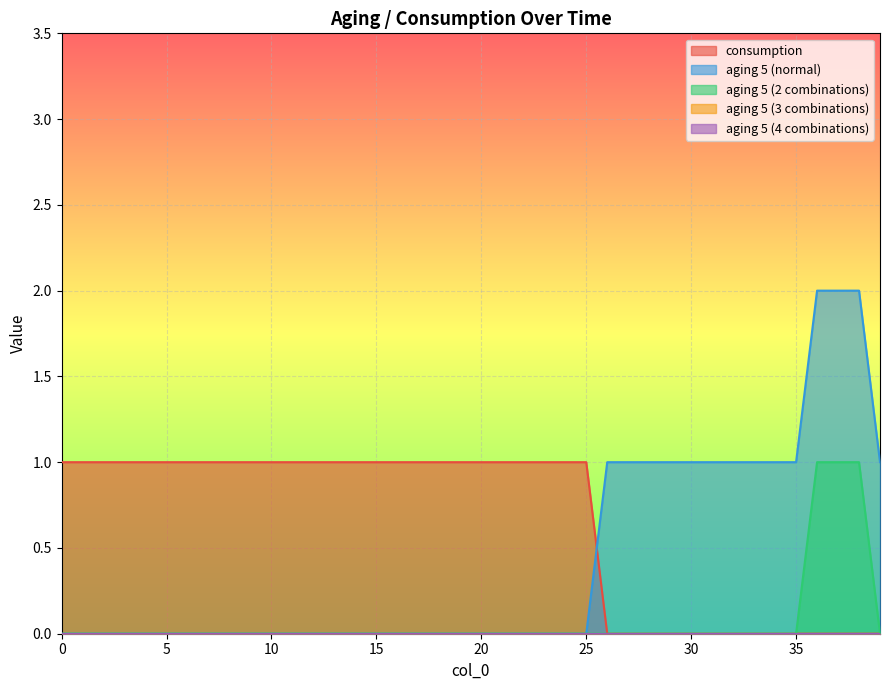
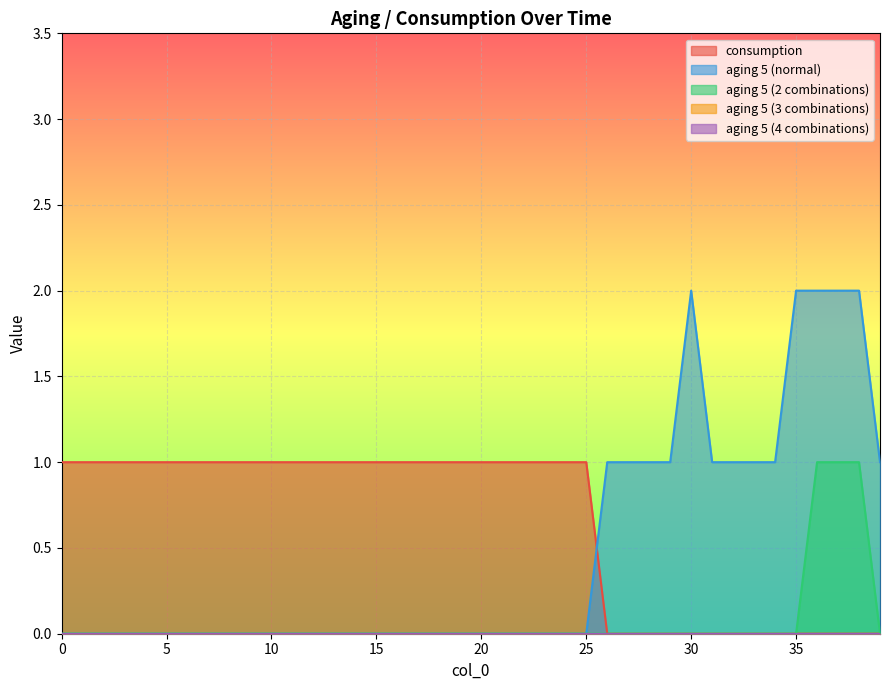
aging 5 (normal), 30: 1 -> 2
aging 5 (normal), 35: 1 -> 2
